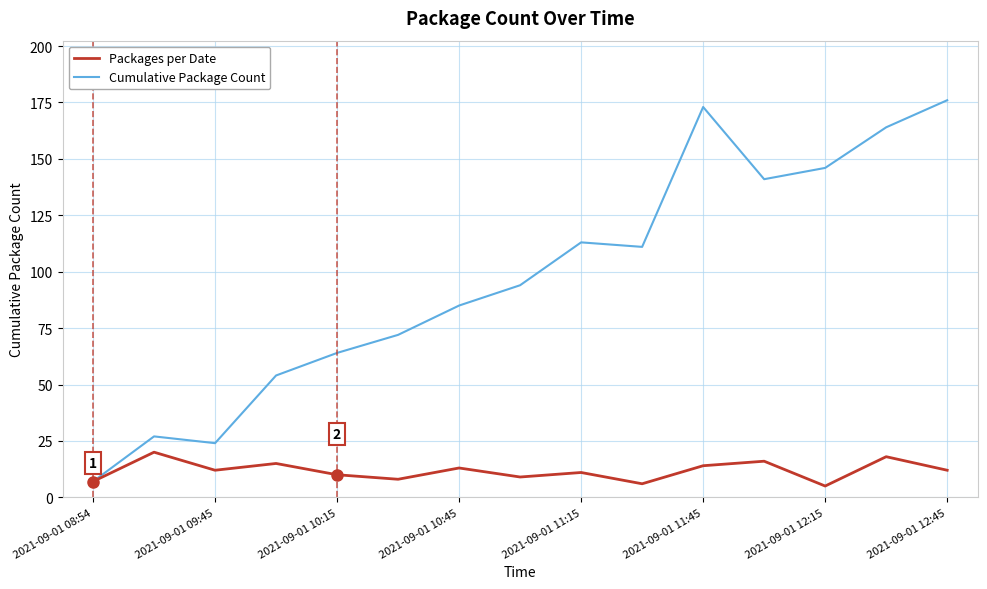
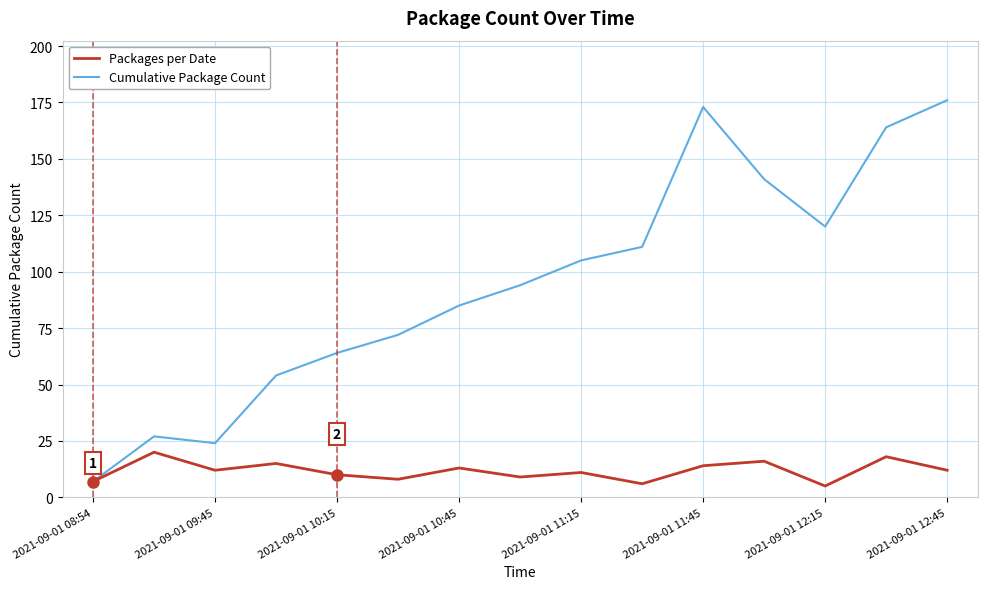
Cumulative Package Count, 2021-09-01 11:15: 113 -> 105
Cumulative Package Count, 2021-09-01 12:15: 146 -> 120
